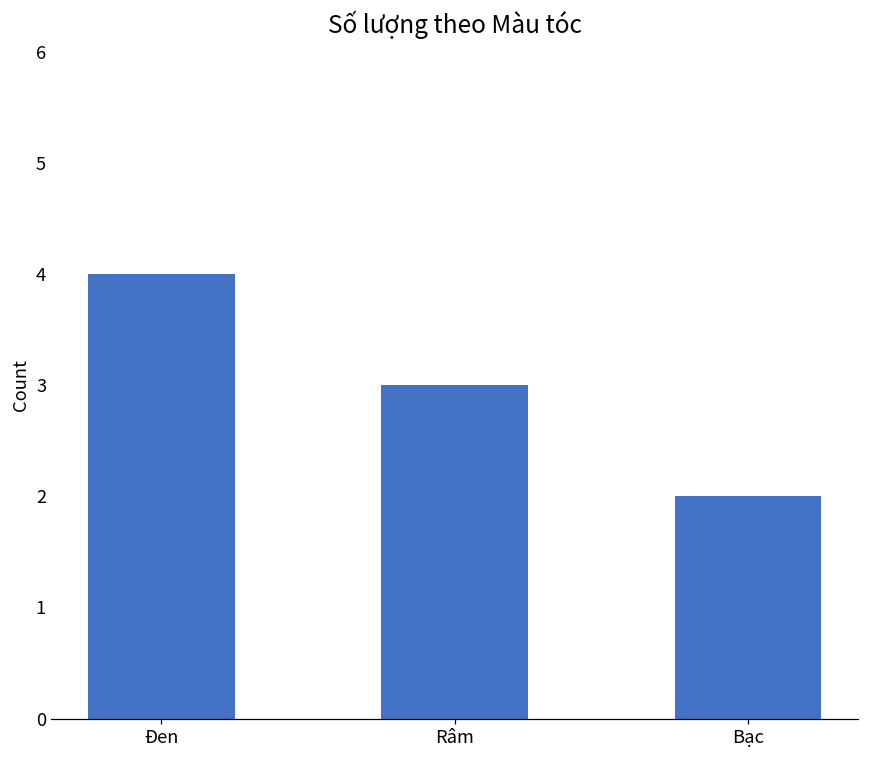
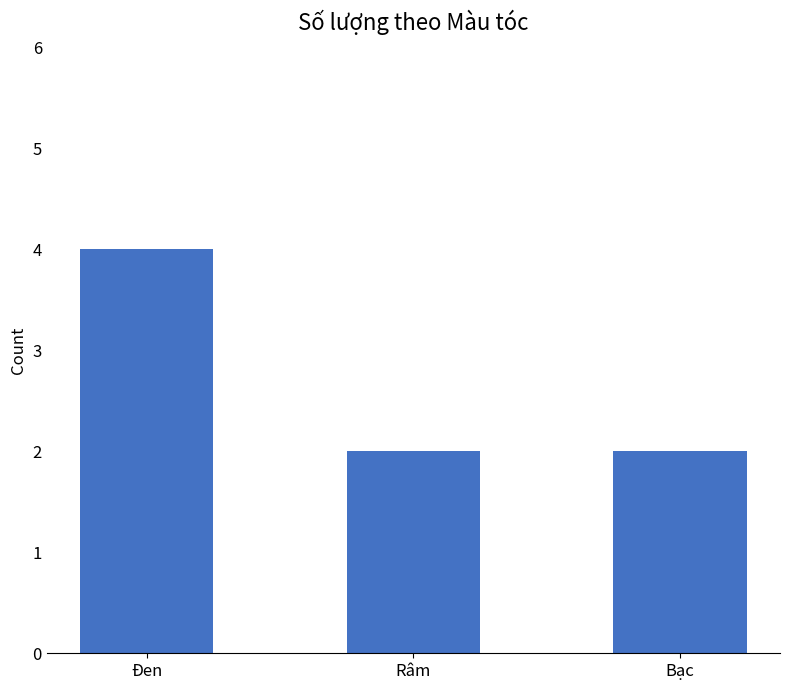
Râm: 3 -> 2
